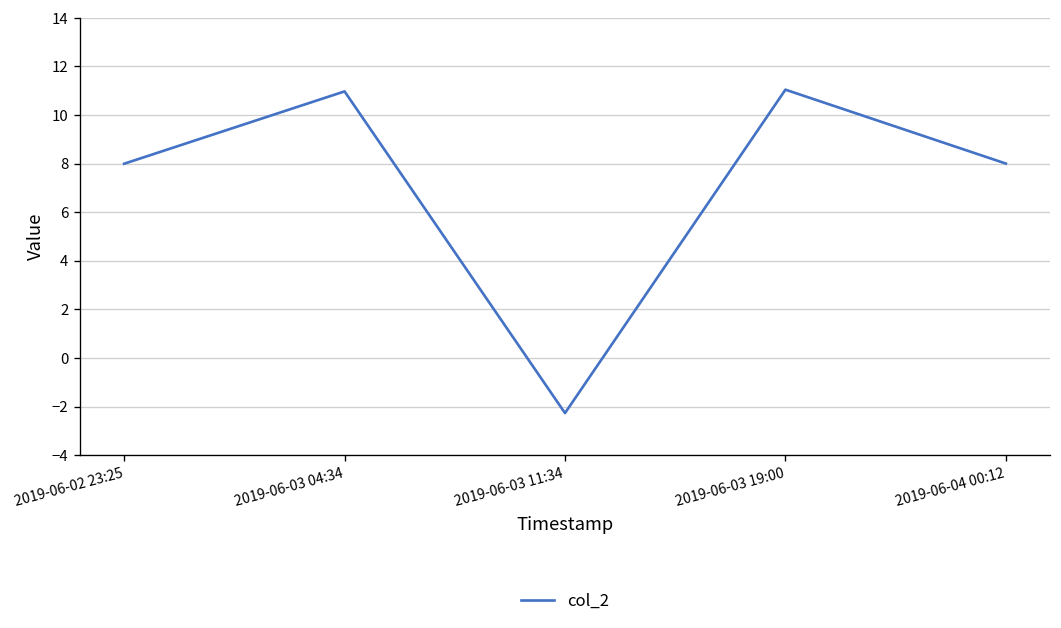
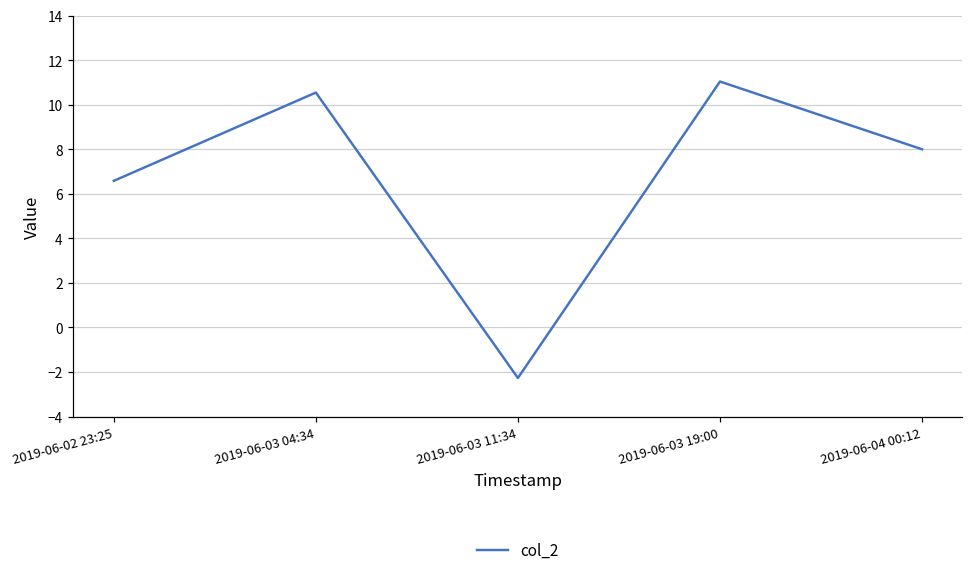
2019-06-02 23:25: 8.0 -> 6.6
2019-06-03 04:34: 11.0 -> 10.5
